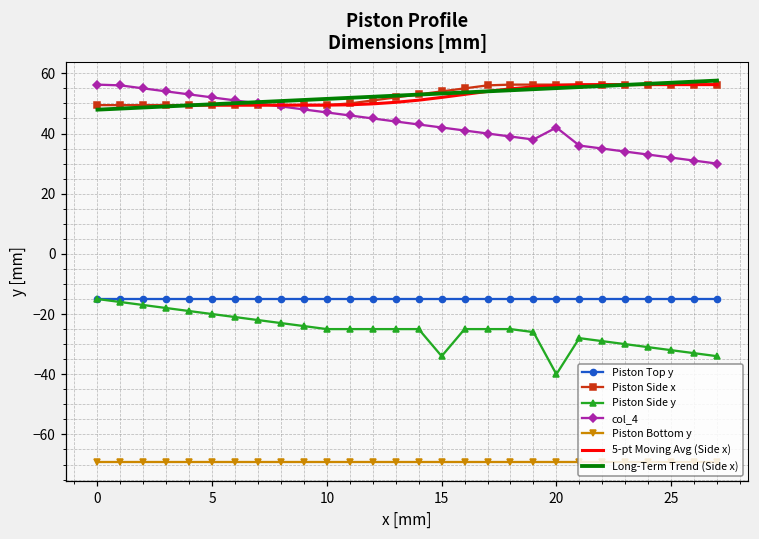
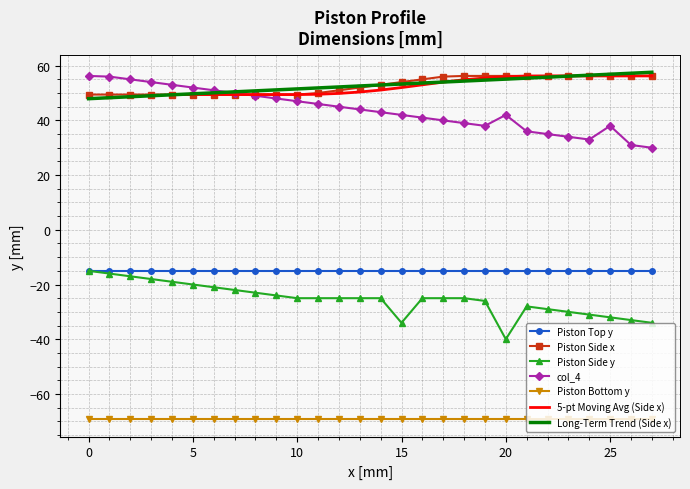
col_4, 25: 32 -> 38
